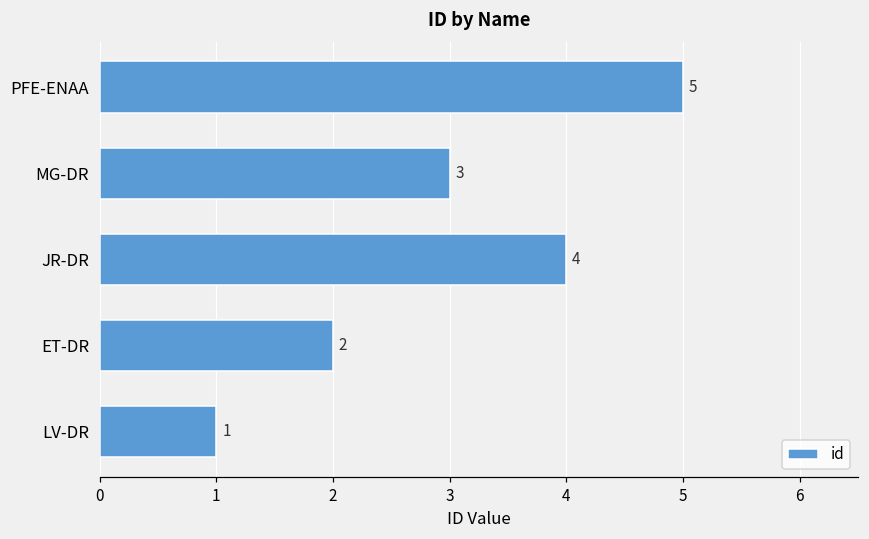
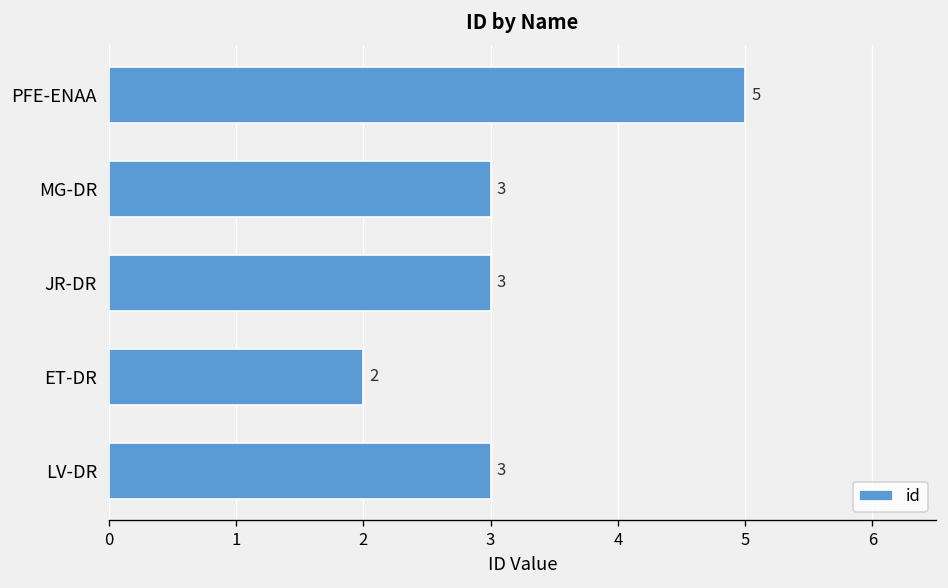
JR-DR: 4 -> 3
LV-DR: 1 -> 3
